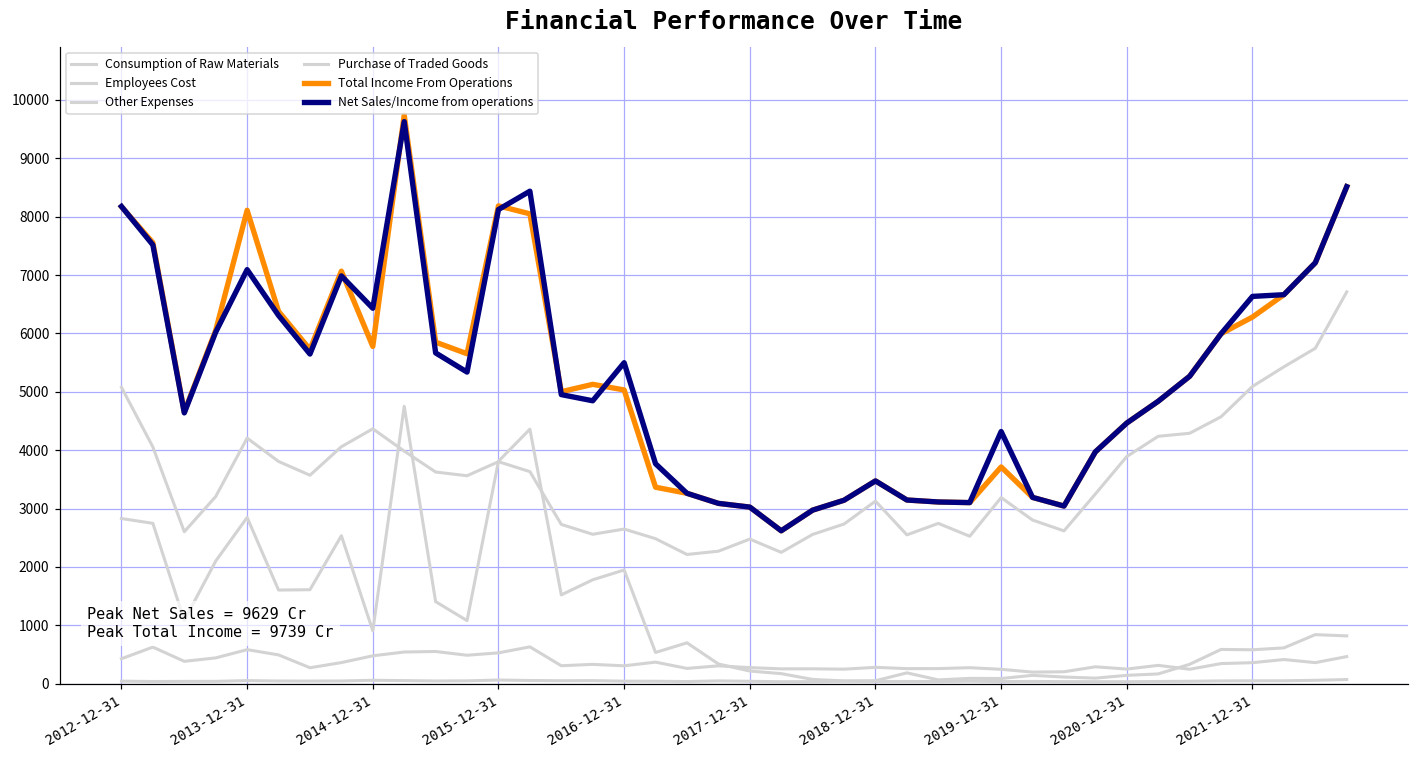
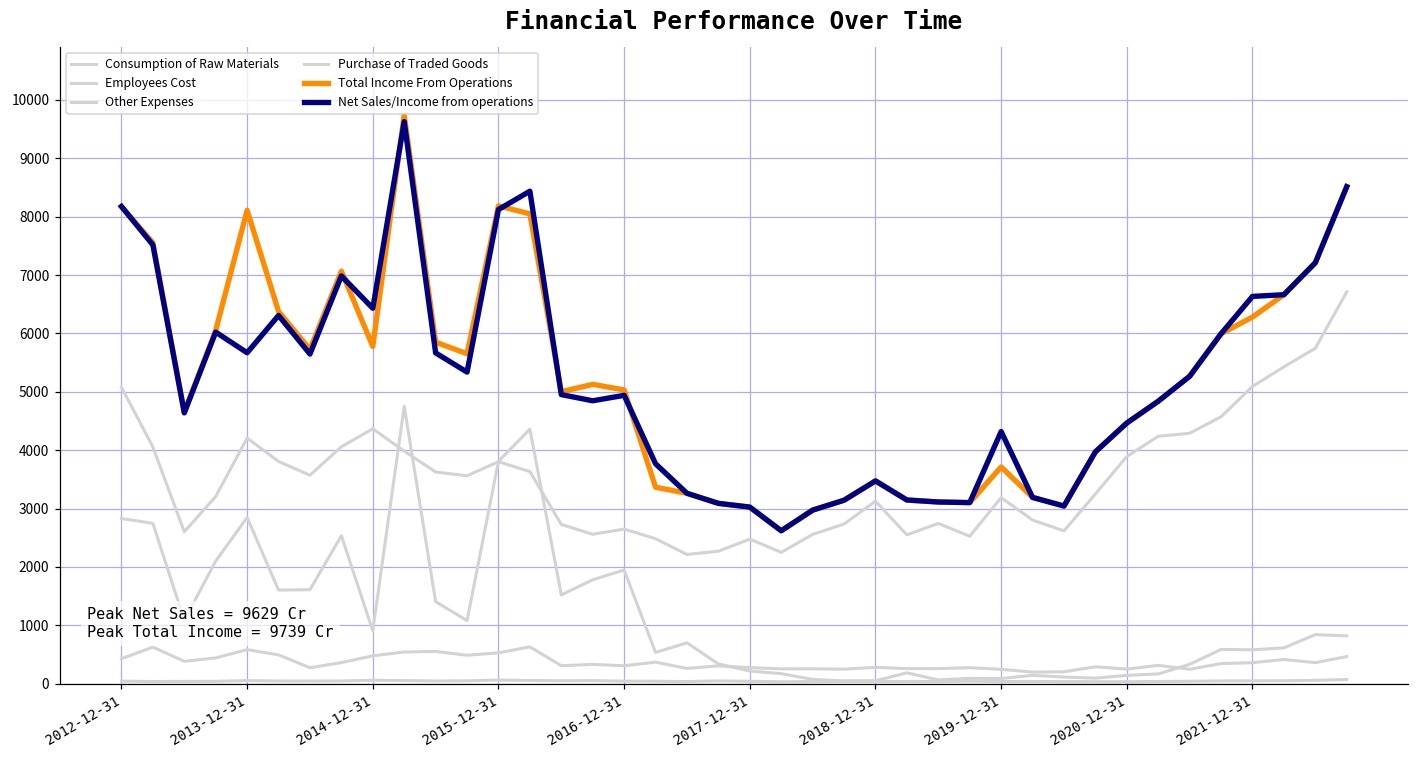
Net Sales/Income from operations, 2013-12-31: 7100 -> 5700
Net Sales/Income from operations, 2016-12-31: 5500 -> 4900
